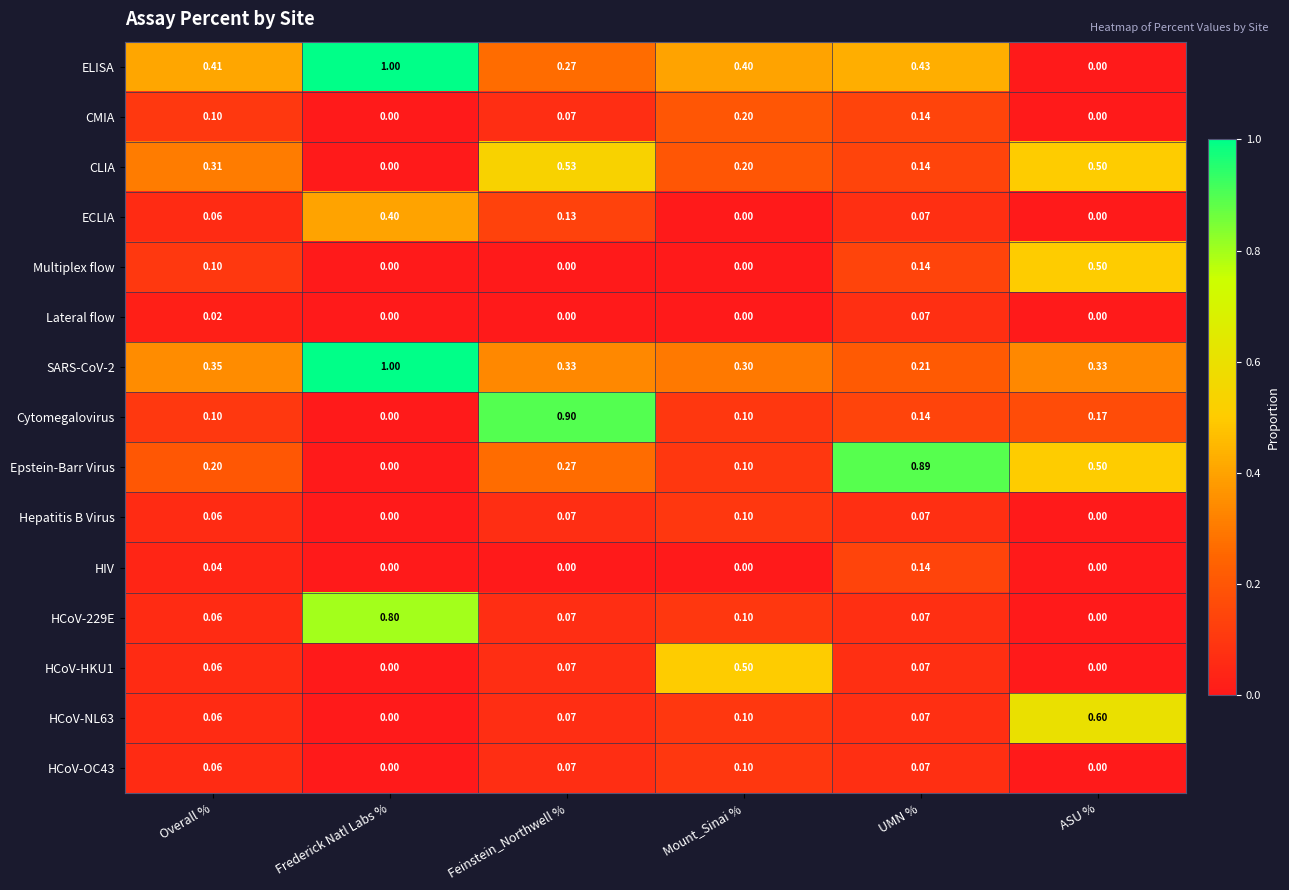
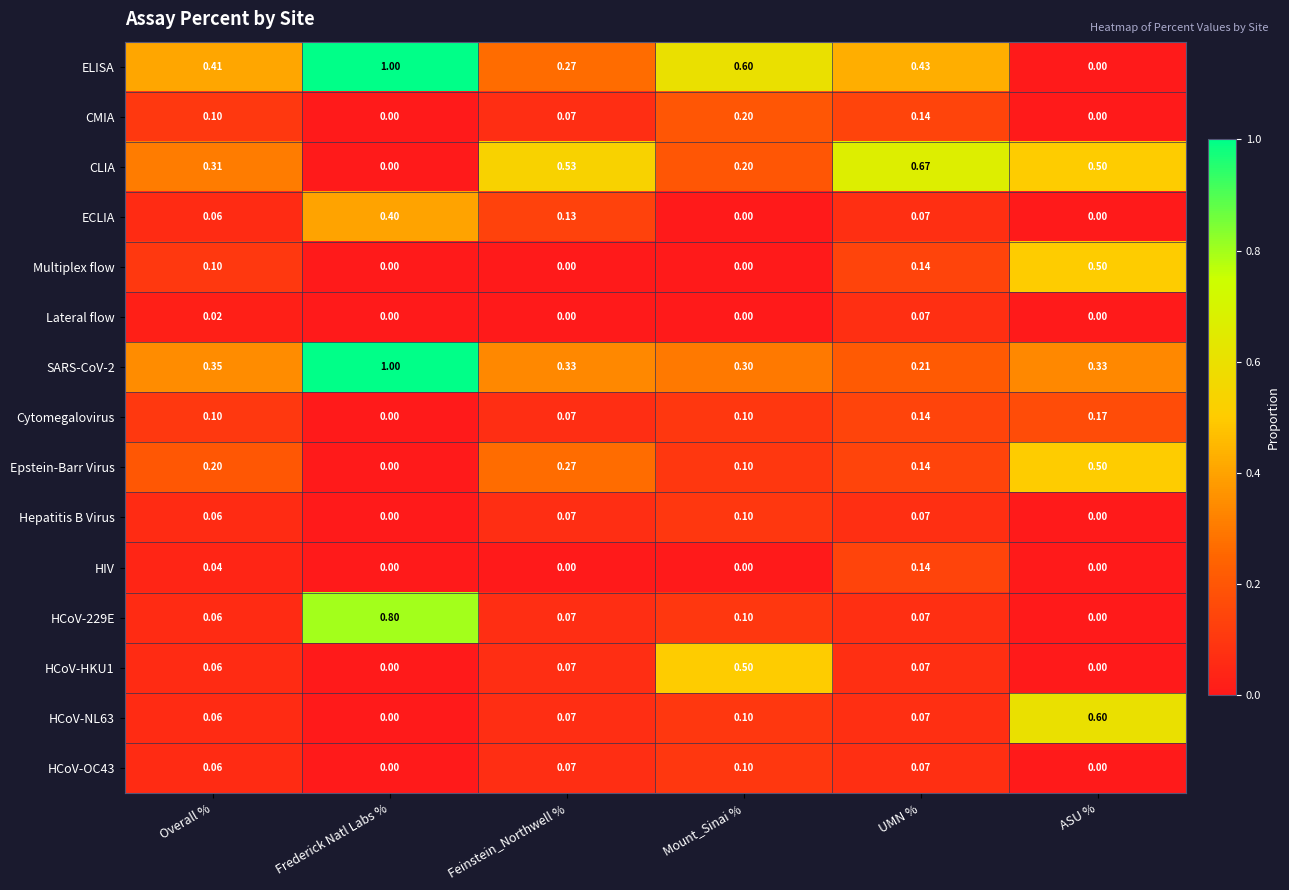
ELISA, Mount_Sinai %: 0.40 -> 0.60
CLIA, UMN %: 0.14 -> 0.67
Cytomegalovirus, Feinstein_Northwell %: 0.90 -> 0.07
Epstein-Barr Virus, UMN %: 0.89 -> 0.14
